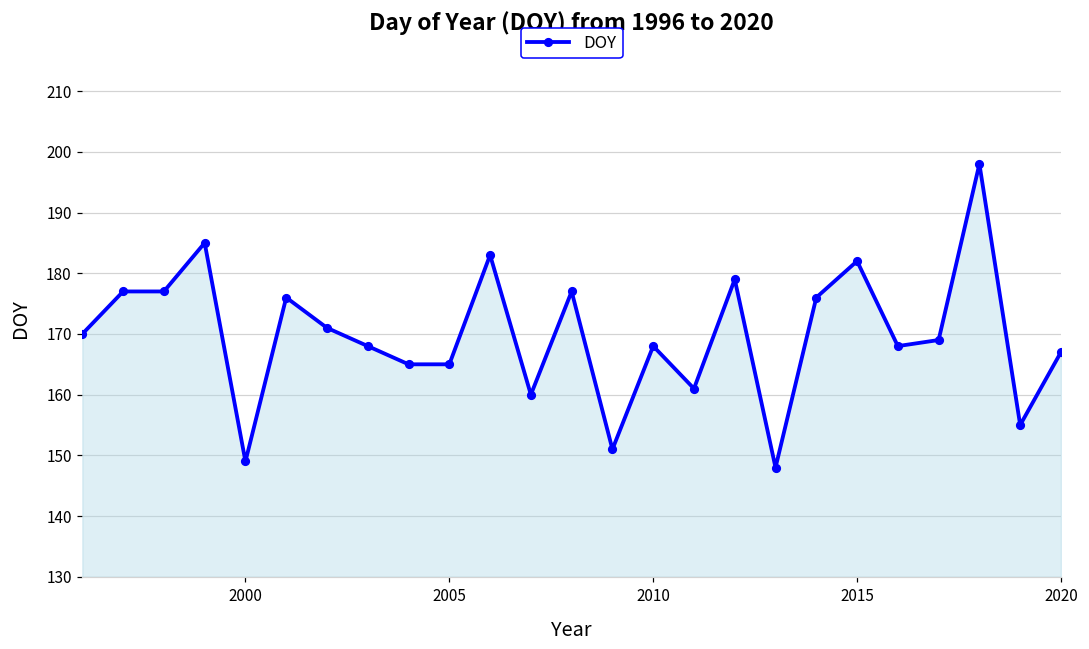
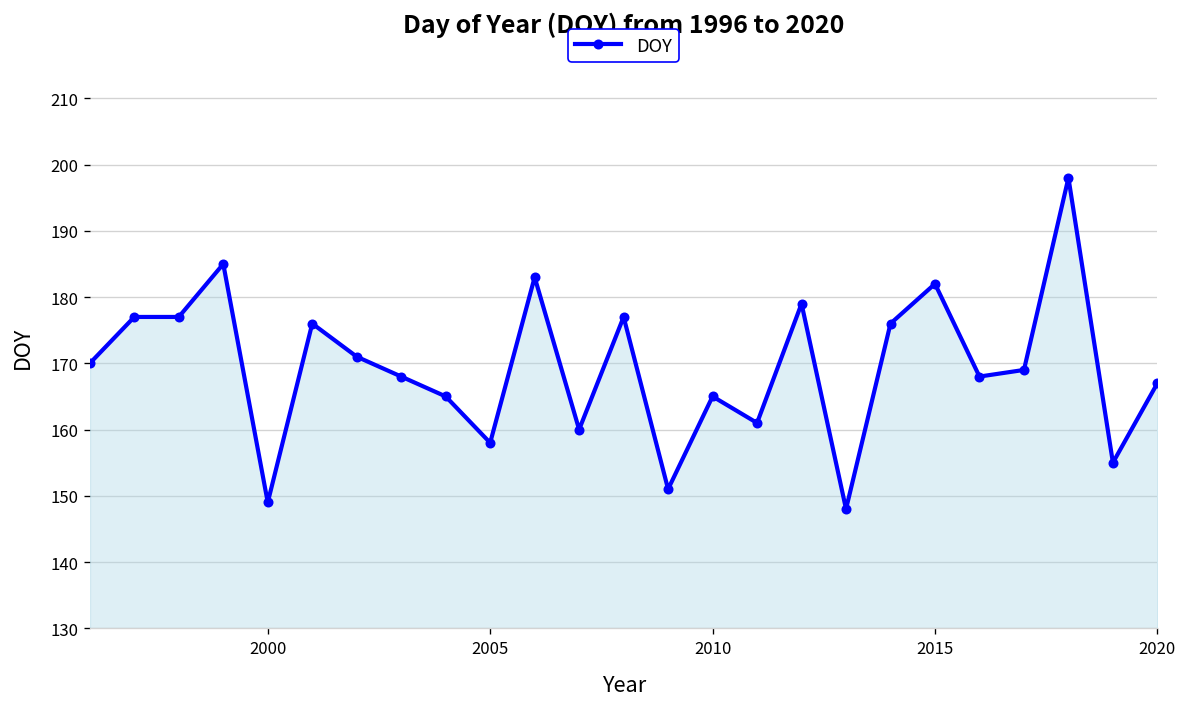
2005: 165 -> 158
2010: 168 -> 165
